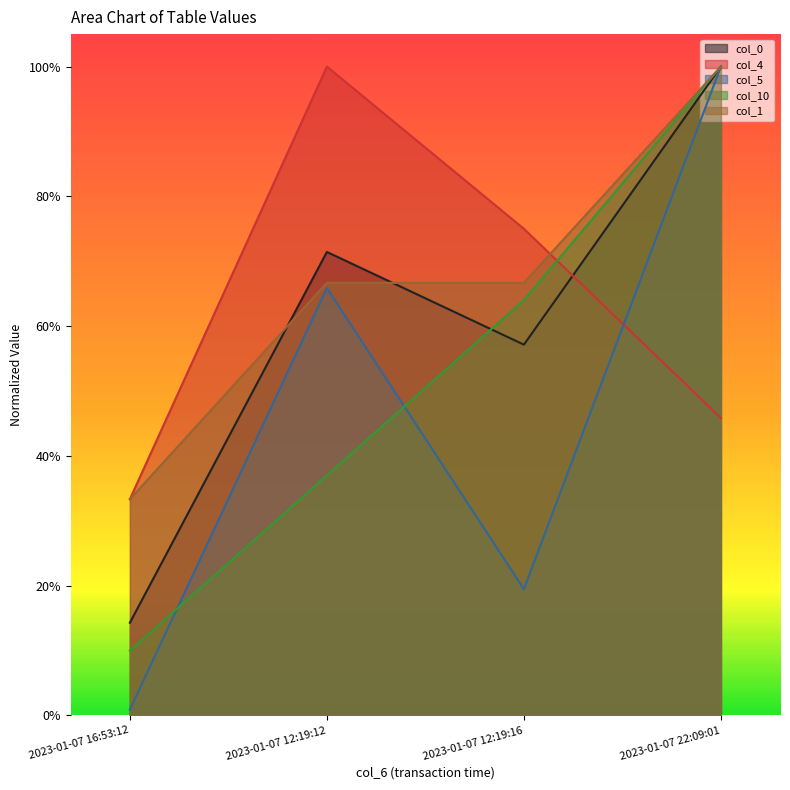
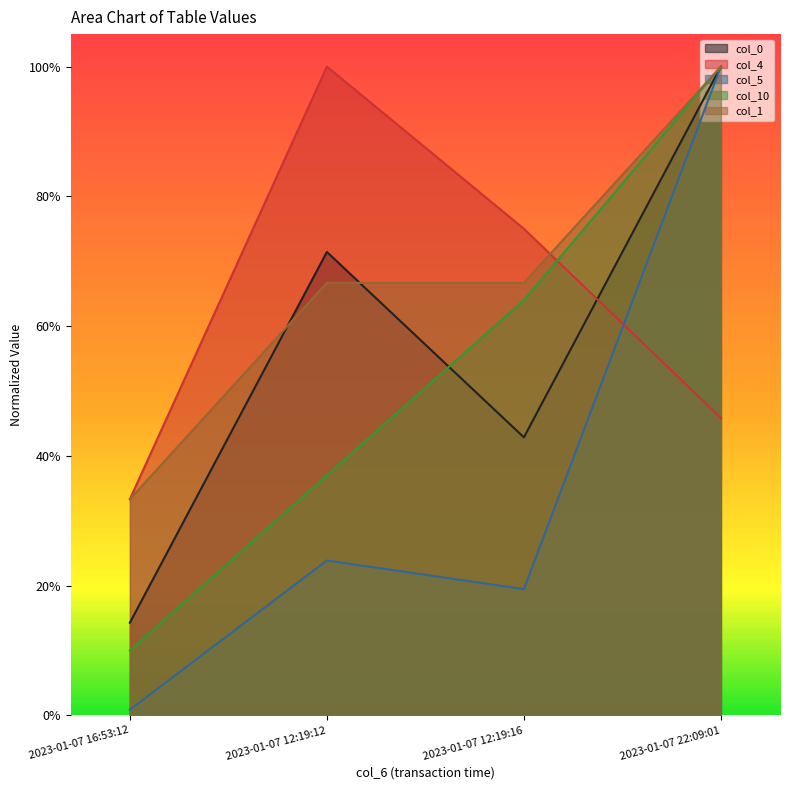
col_5, 2023-01-07 12:19:12: 66% -> 24%
col_0, 2023-01-07 12:19:16: 57% -> 43%
